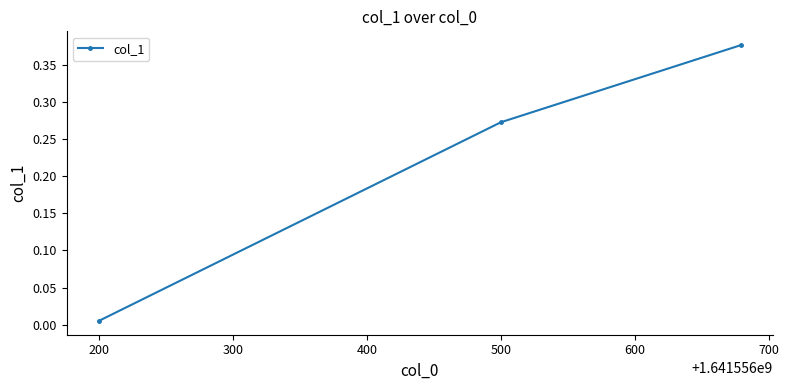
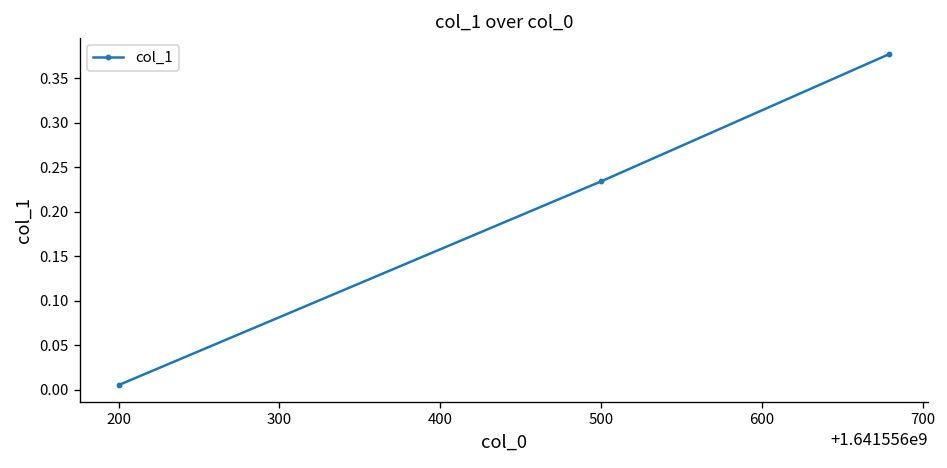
500: 0.27 -> 0.23
